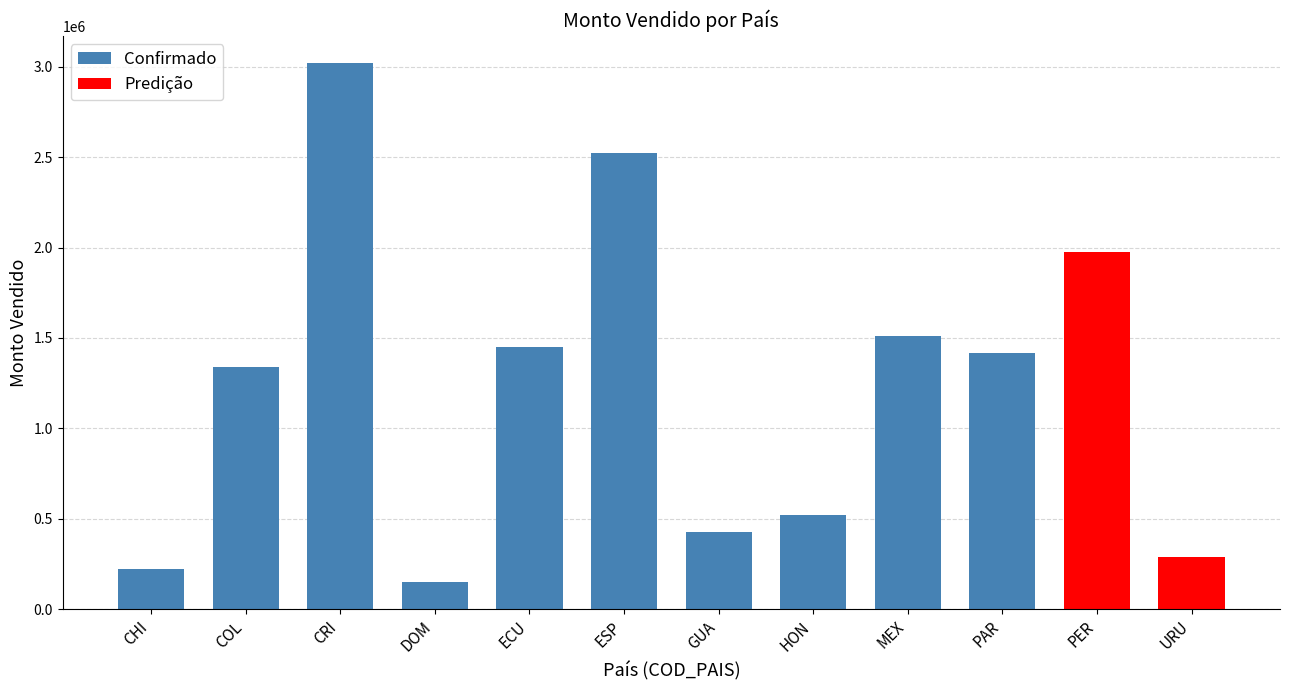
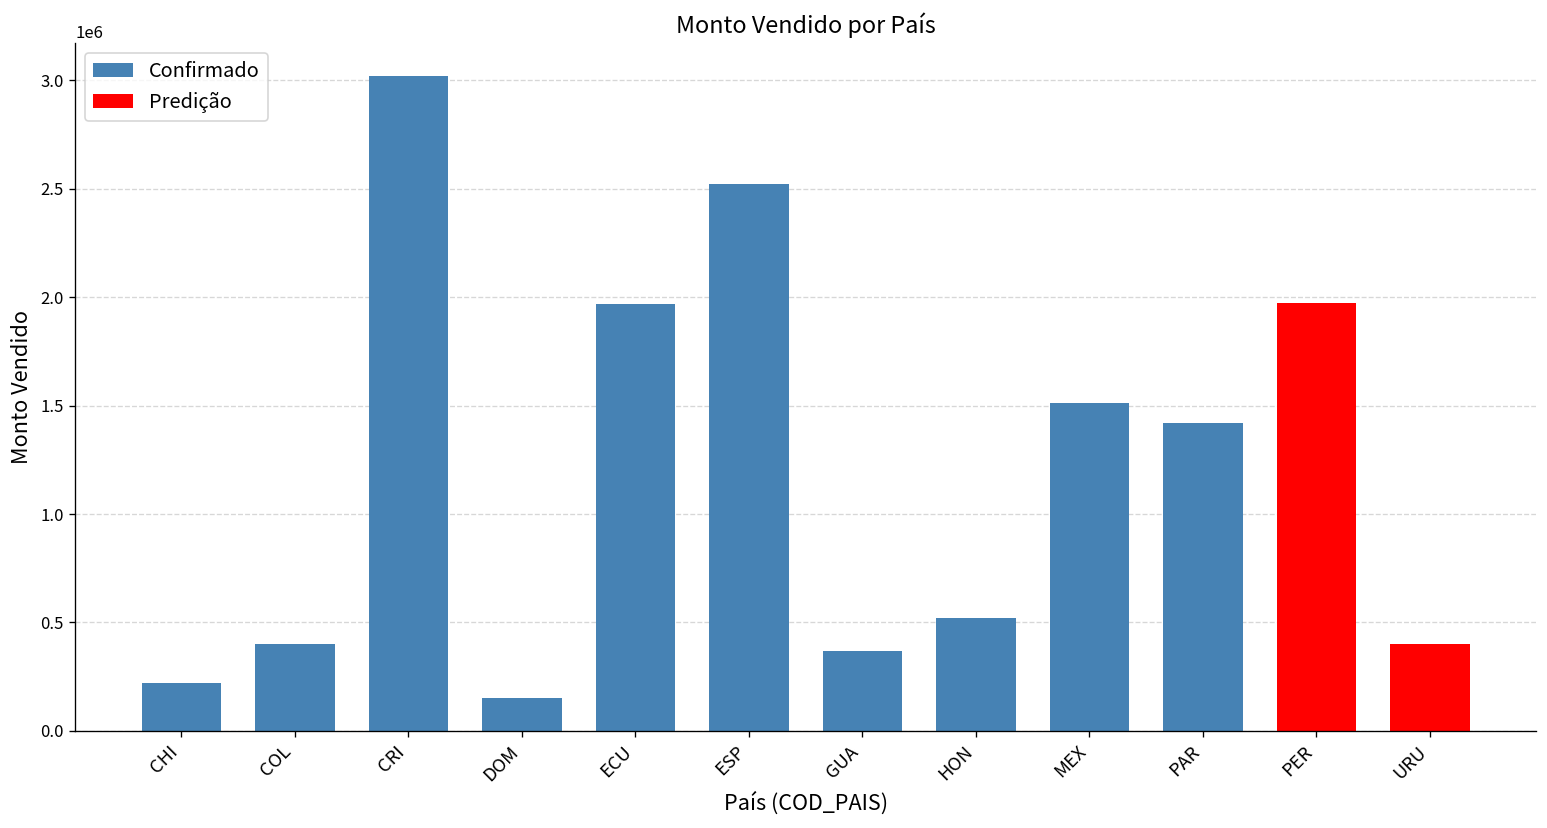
Confirmado, COL: 1340000 -> 400000
Confirmado, ECU: 1450000 -> 1970000
Confirmado, GUA: 430000 -> 370000
Predição, URU: 290000 -> 400000
